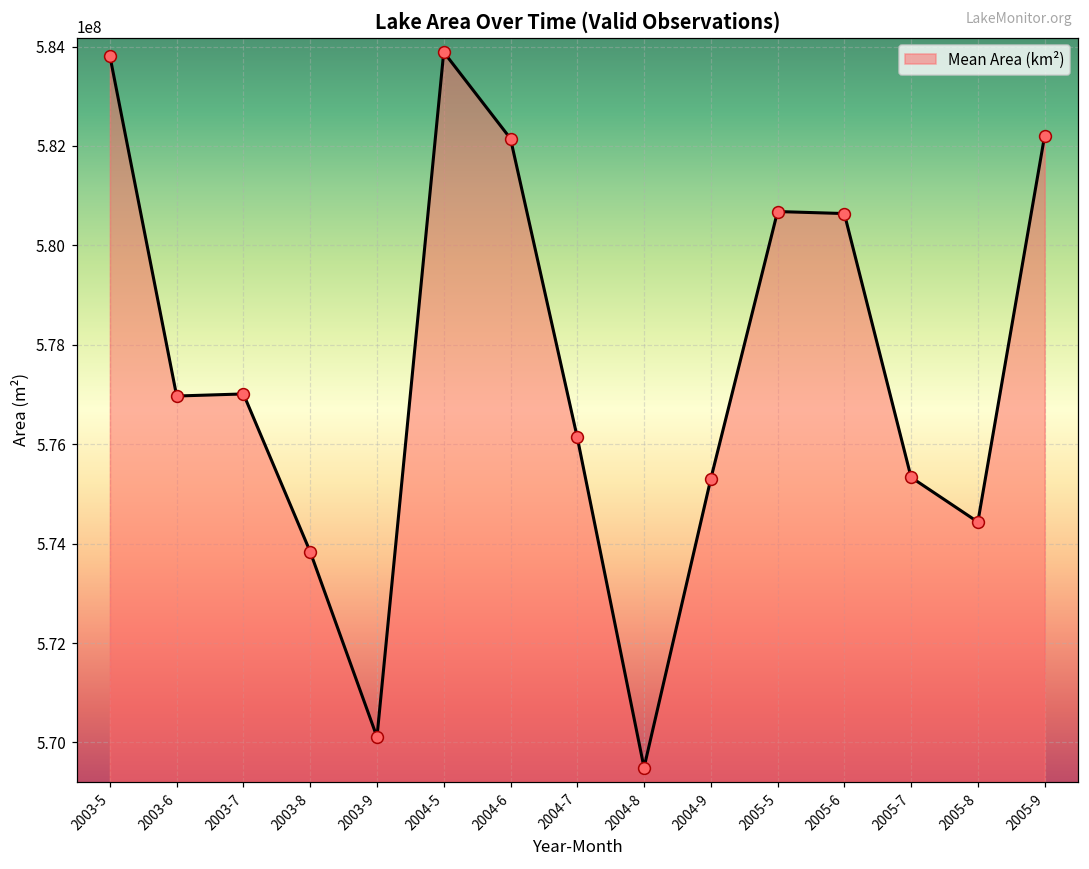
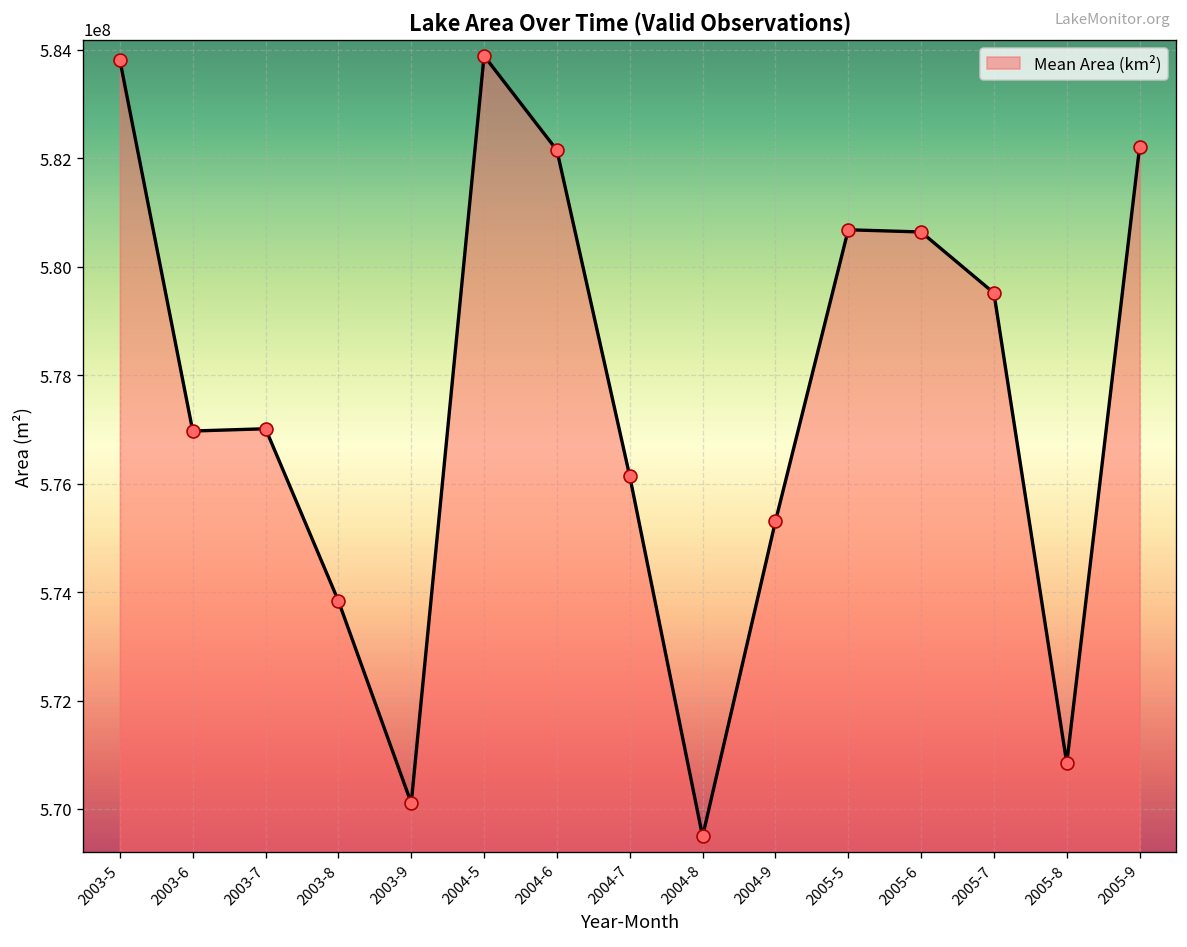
2005-7: 575300000 -> 579500000
2005-8: 574400000 -> 570800000
